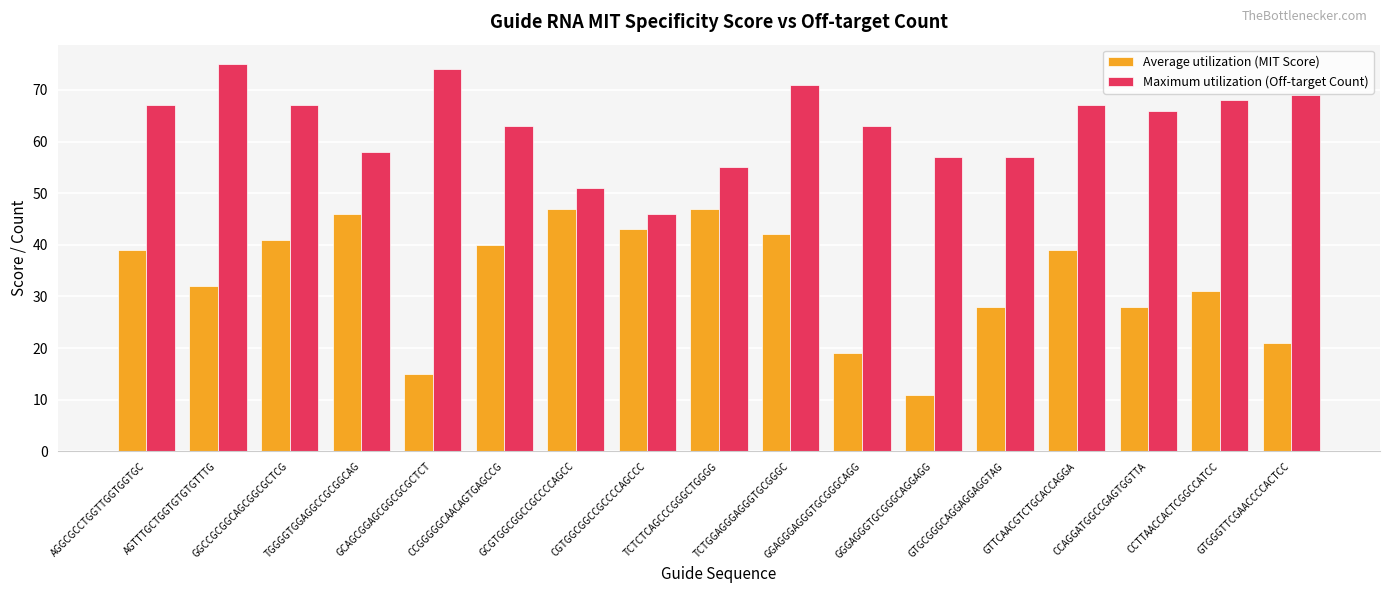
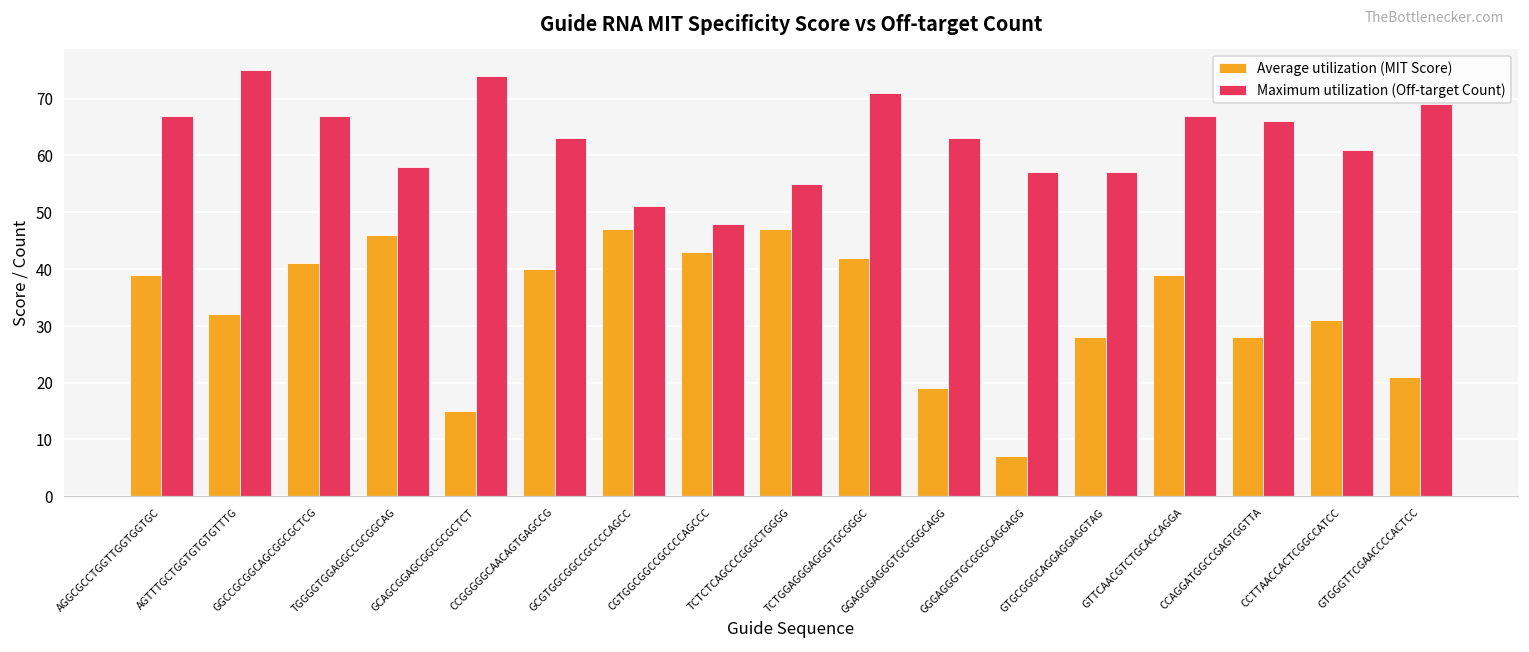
Maximum utilization (Off-target Count), CGTGGCGGCCGCCCCAGCCC: 46 -> 48
Average utilization (MIT Score), GGGAGGGTGCGGGCAGGAGG: 11 -> 7
Maximum utilization (Off-target Count), CCTTAACCACTCGGCCATCC: 68 -> 61
